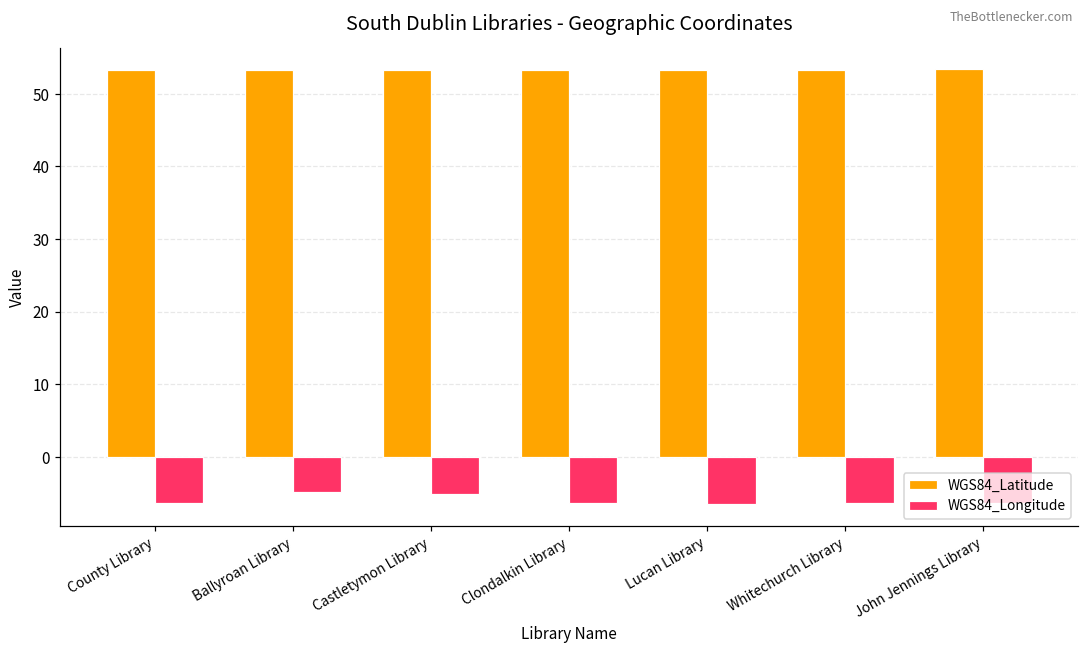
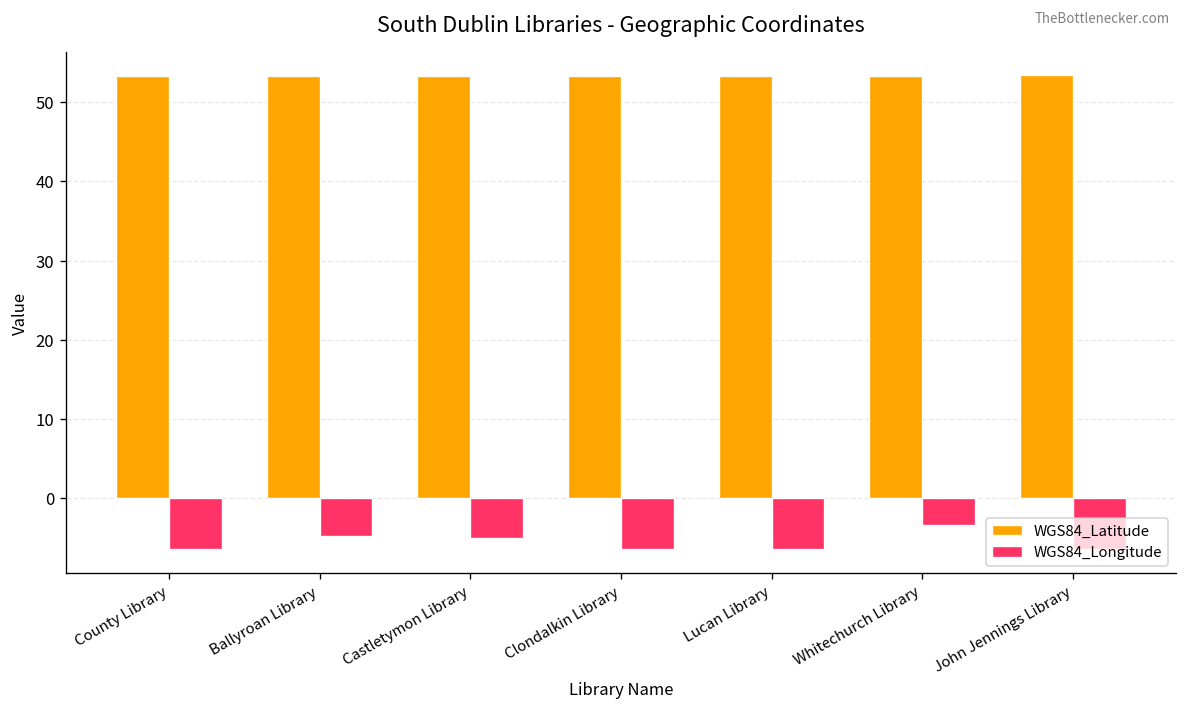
WGS84_Longitude, Whitechurch Library: -6 -> -3
